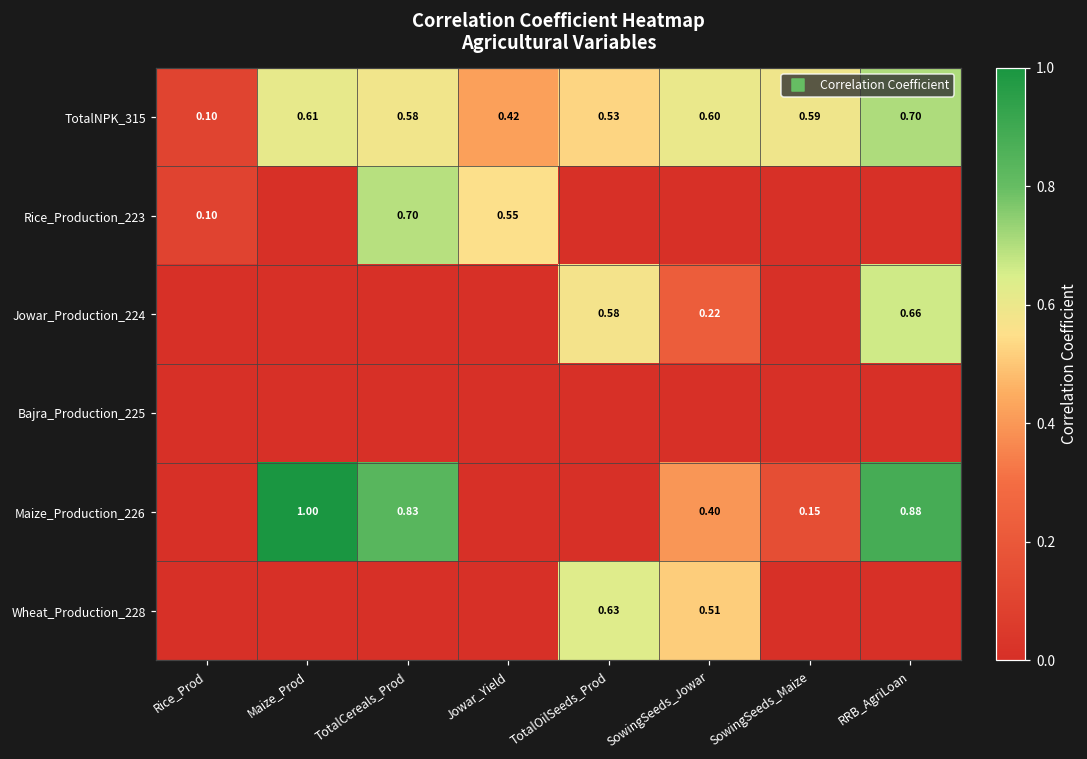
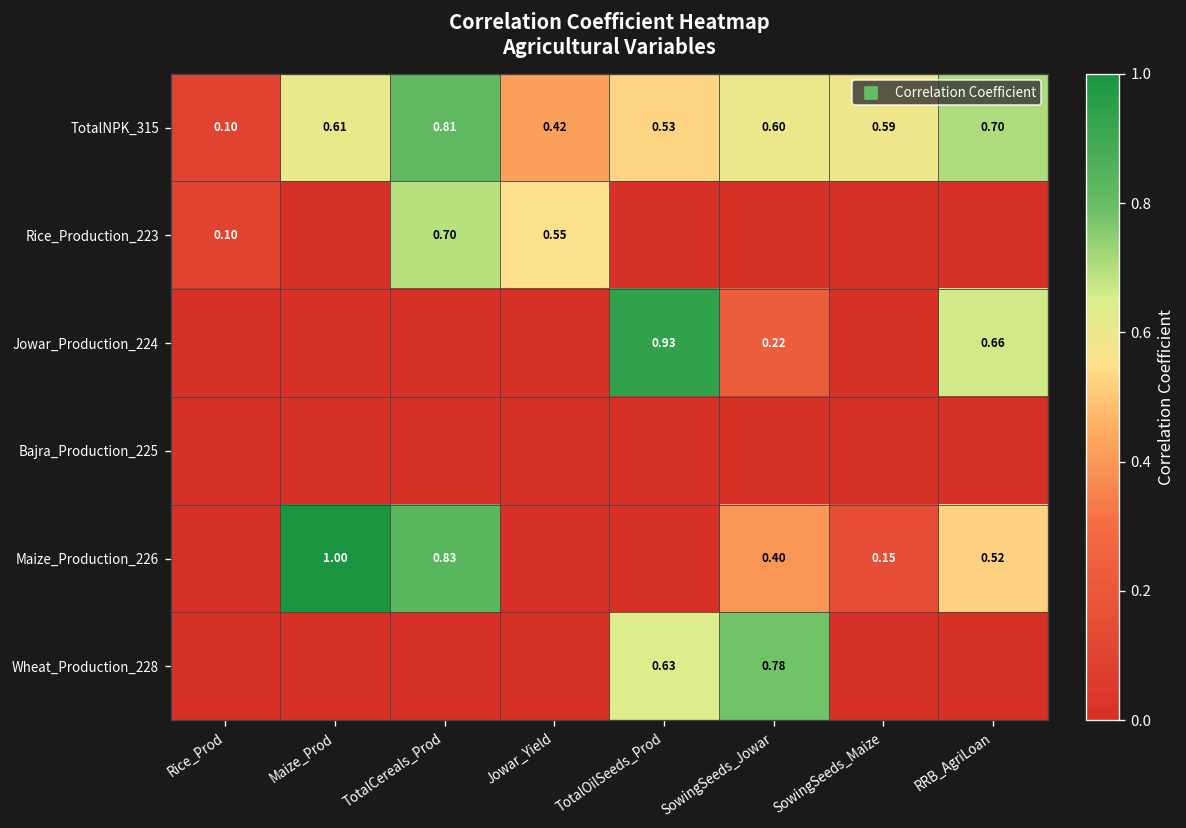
TotalNPK_315, TotalCereals_Prod: 0.58 -> 0.81
Jowar_Production_224, TotalOilSeeds_Prod: 0.58 -> 0.93
Maize_Production_226, RRB_AgriLoan: 0.88 -> 0.52
Wheat_Production_228, SowingSeeds_Jowar: 0.51 -> 0.78
